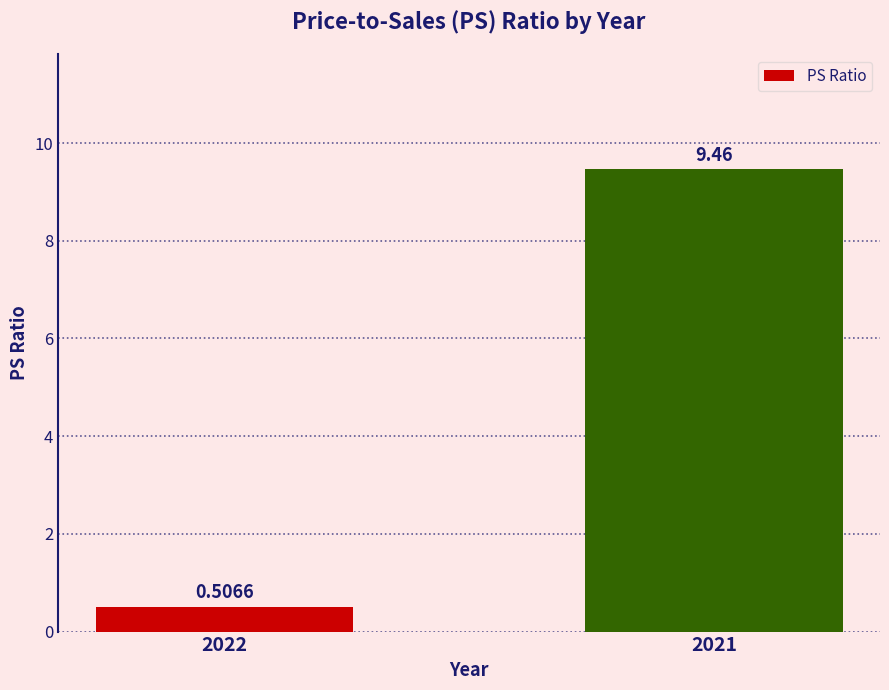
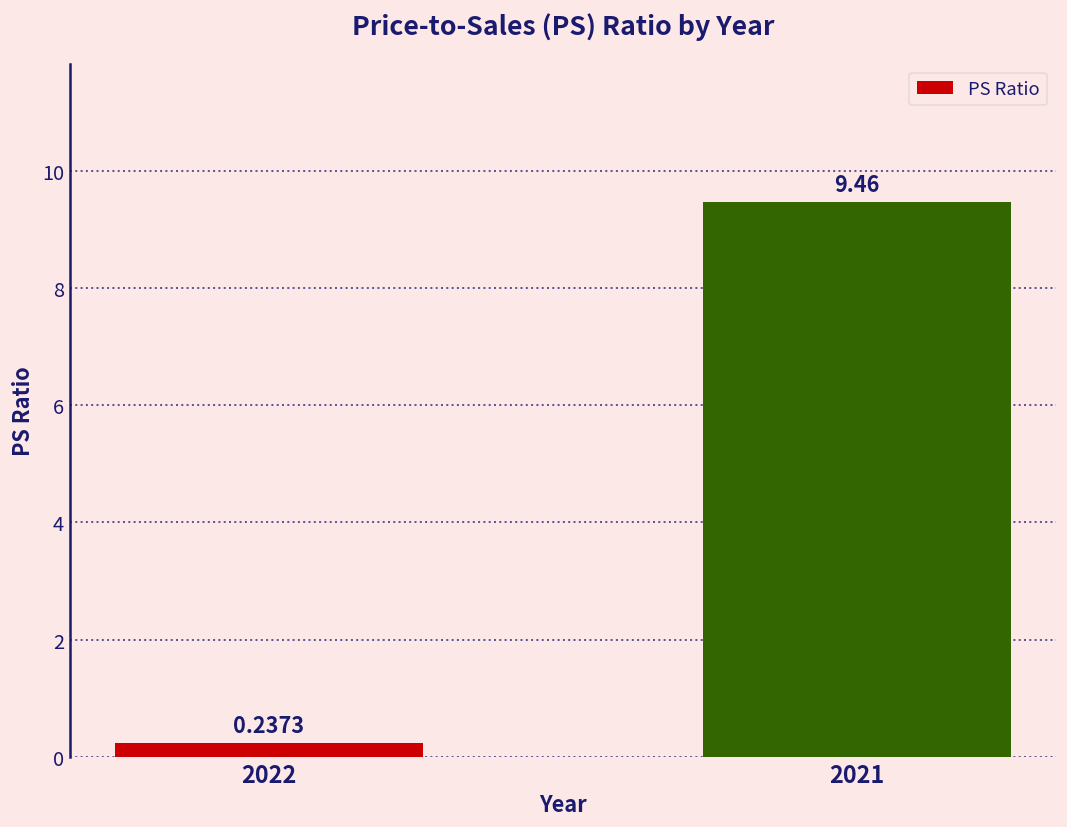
2022: 0.5066 -> 0.2373
